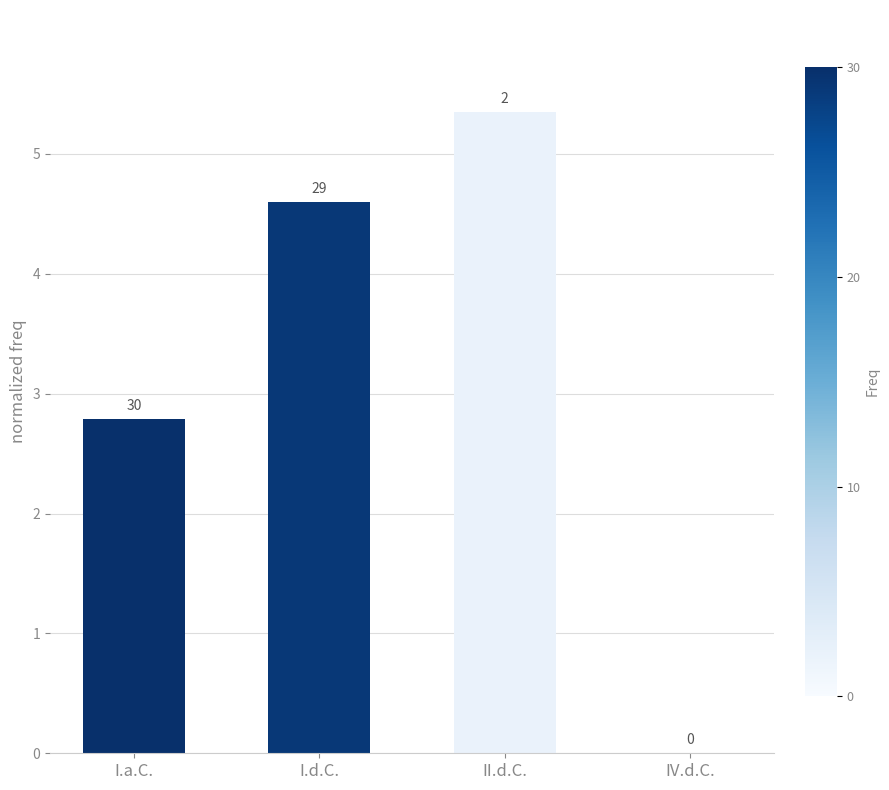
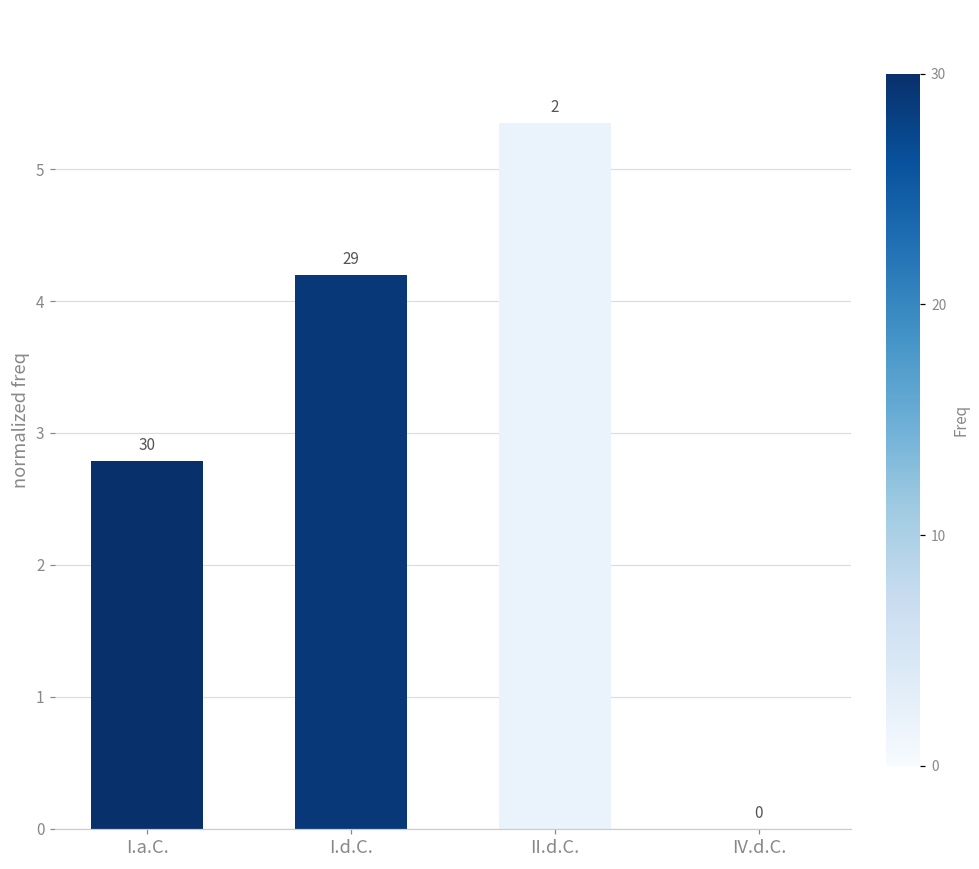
I.d.C.: 4.6 -> 4.2
